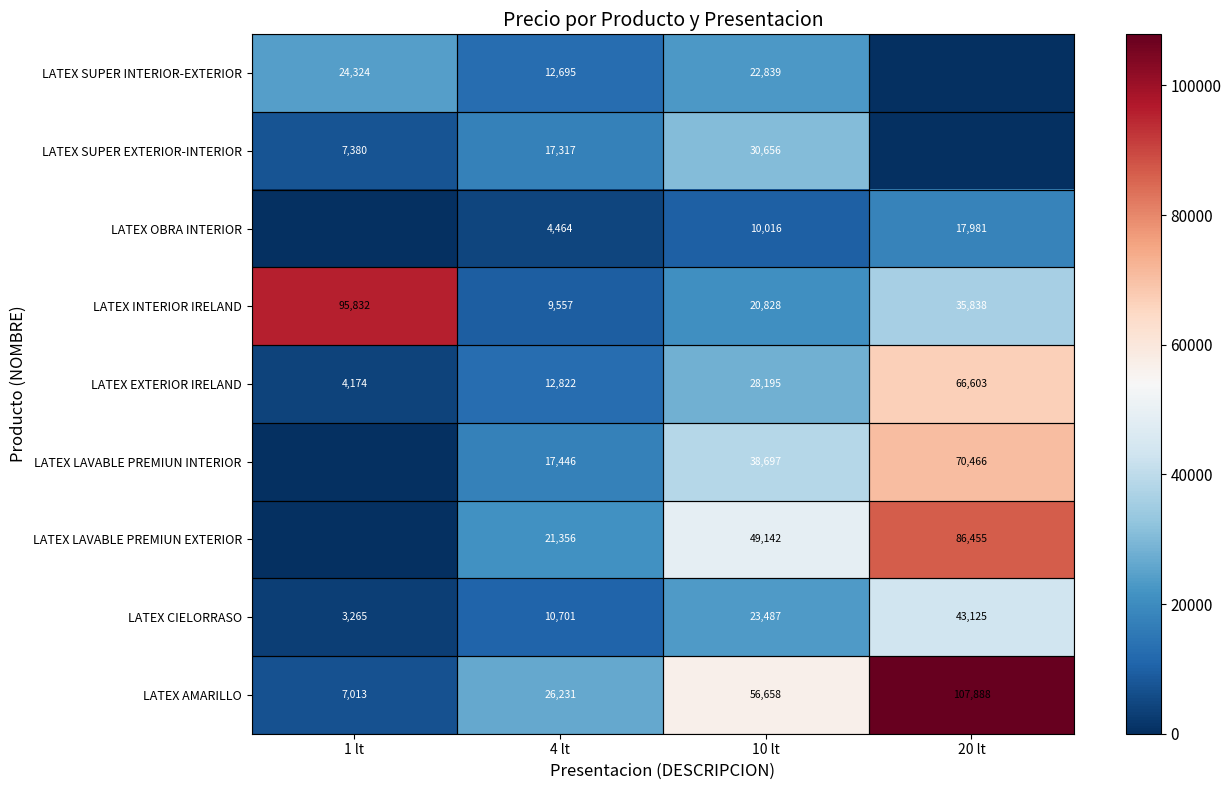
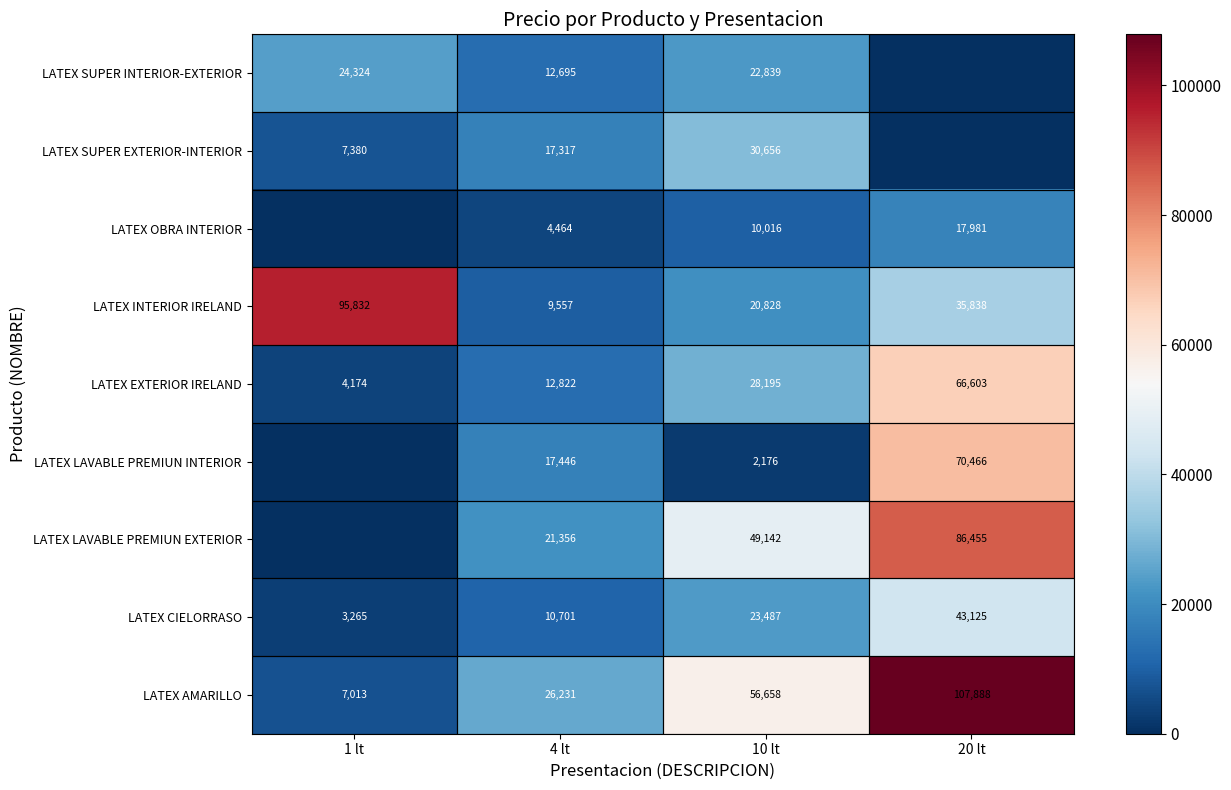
LATEX LAVABLE PREMIUN INTERIOR, 10 lt: 38,697 -> 2,176
